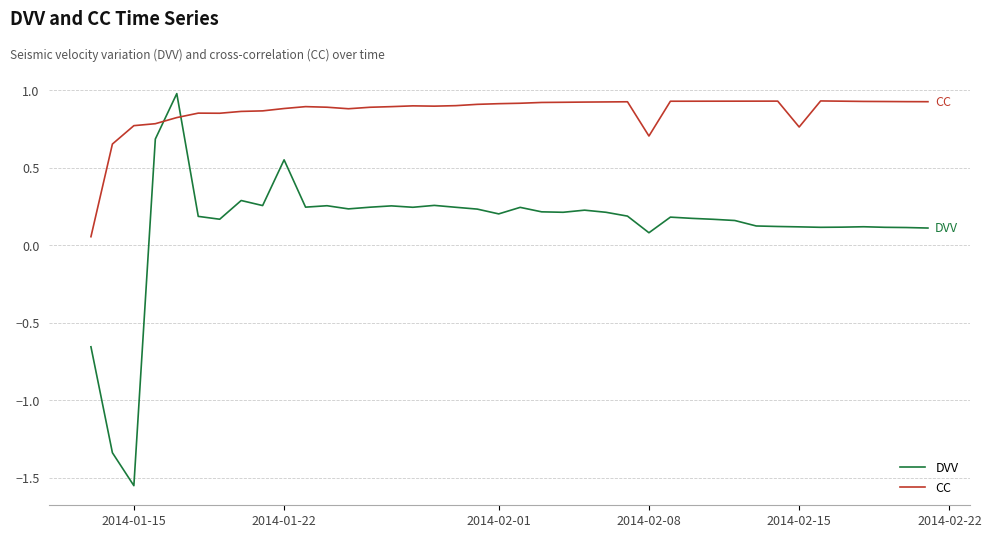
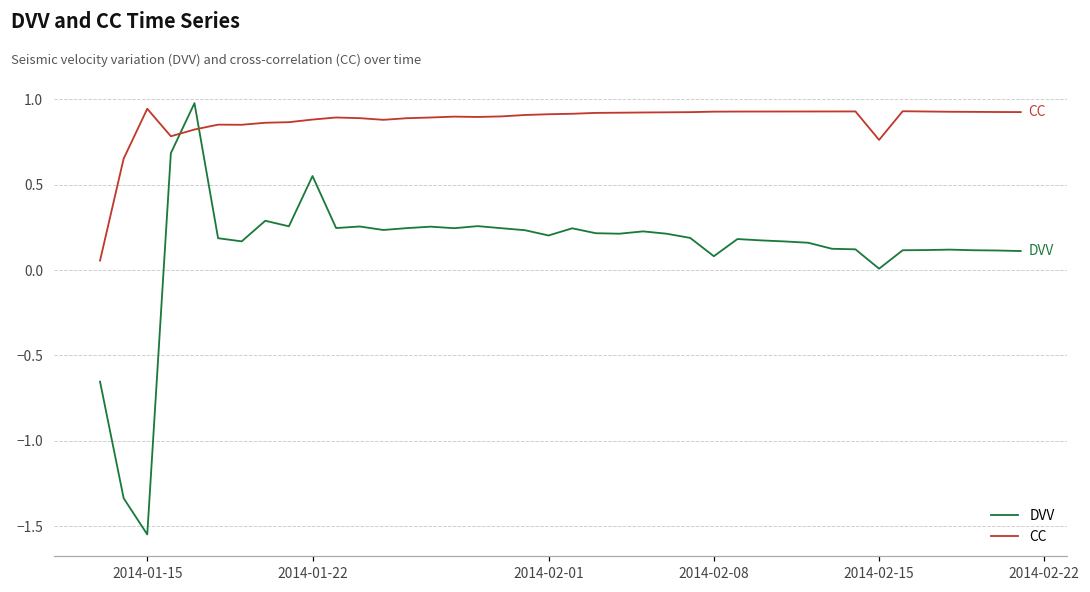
CC, 2014-01-15: 0.77 -> 0.94
CC, 2014-02-08: 0.70 -> 0.93
DVV, 2014-02-15: 0.12 -> 0.01
